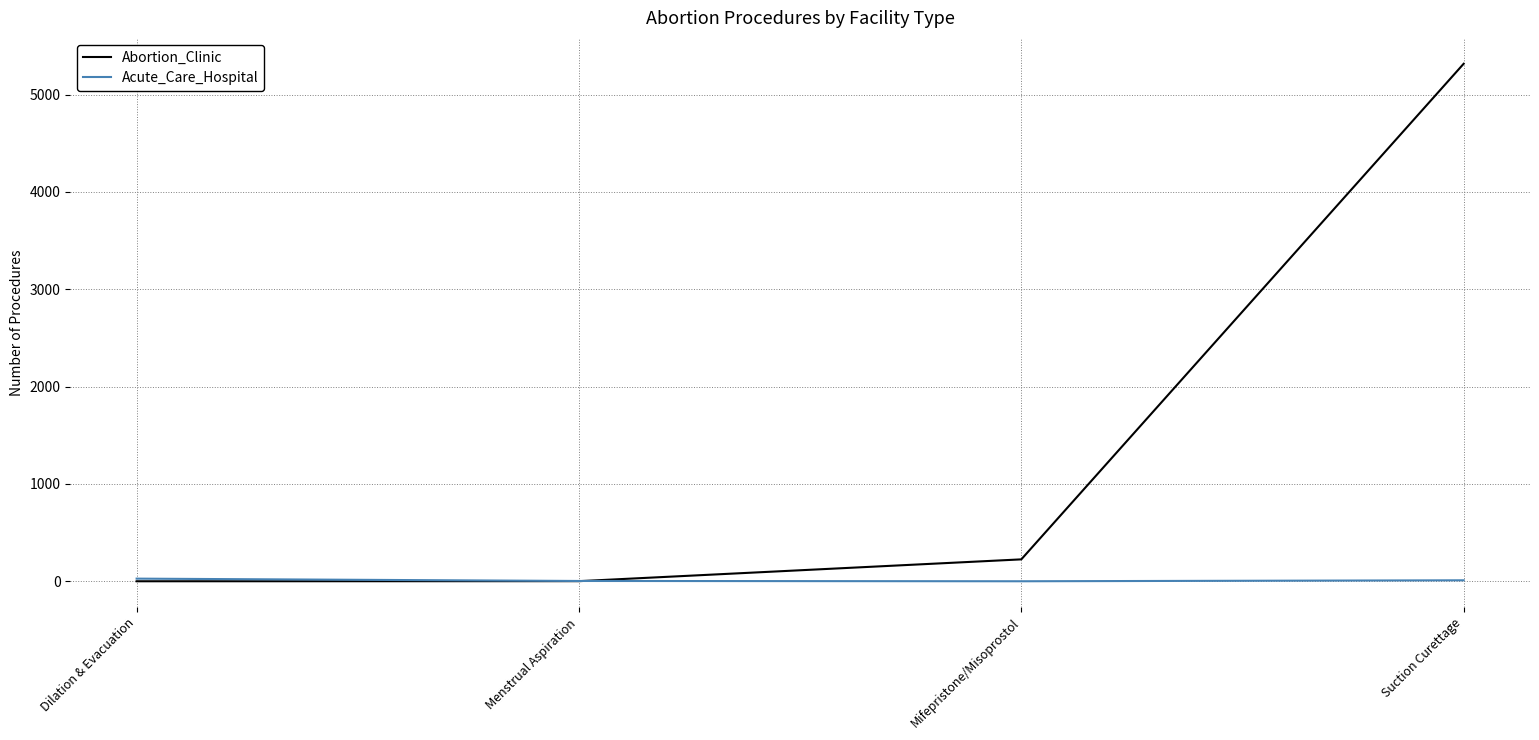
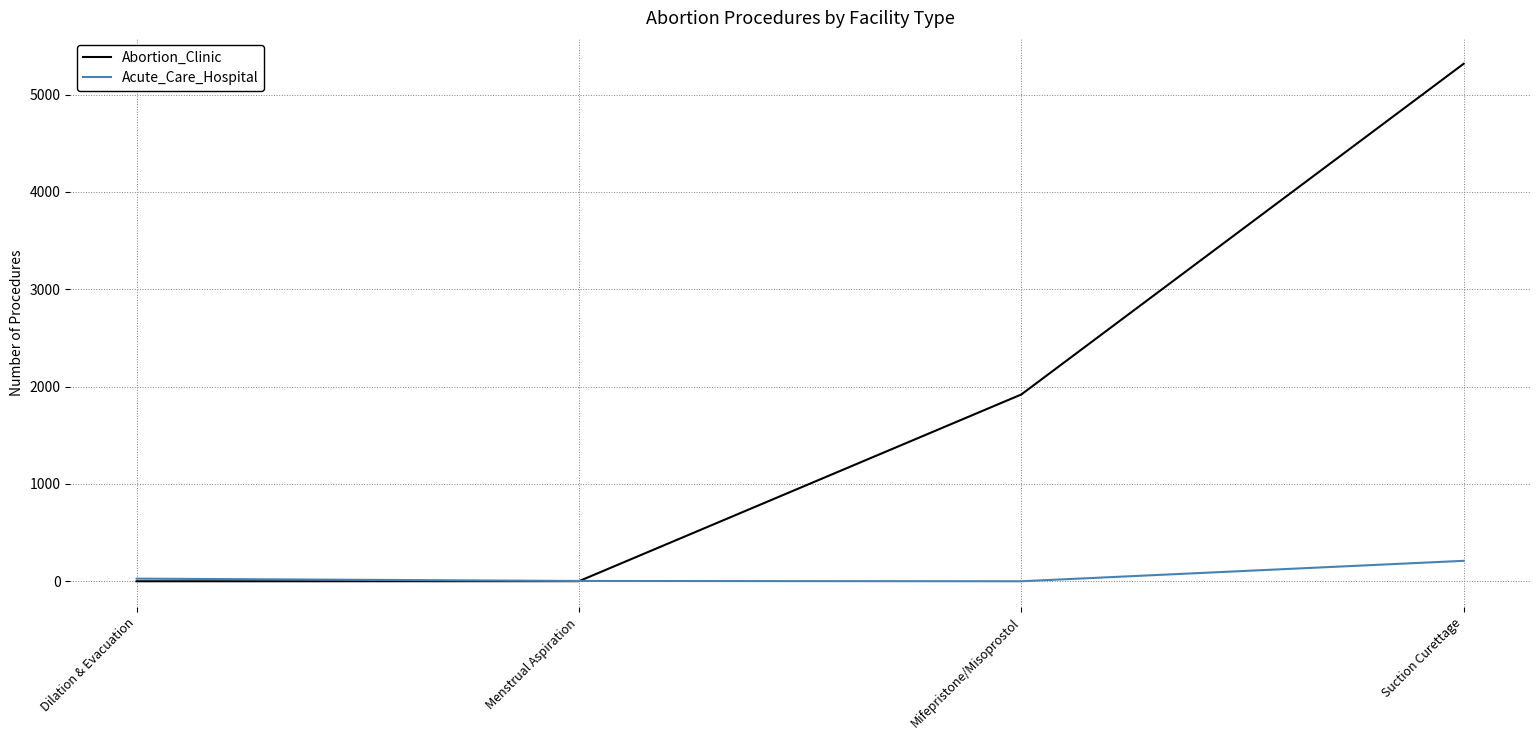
Abortion_Clinic, Mifepristone/Misoprostol: 200 -> 1900
Acute_Care_Hospital, Suction Curettage: 0 -> 200
